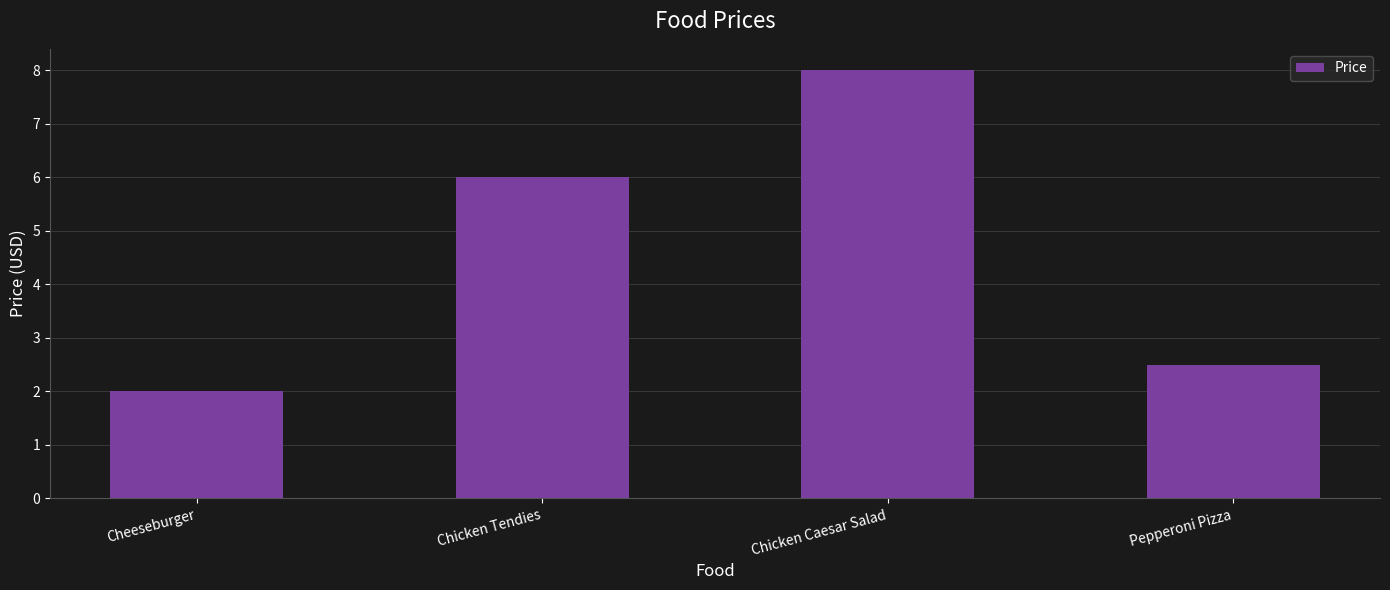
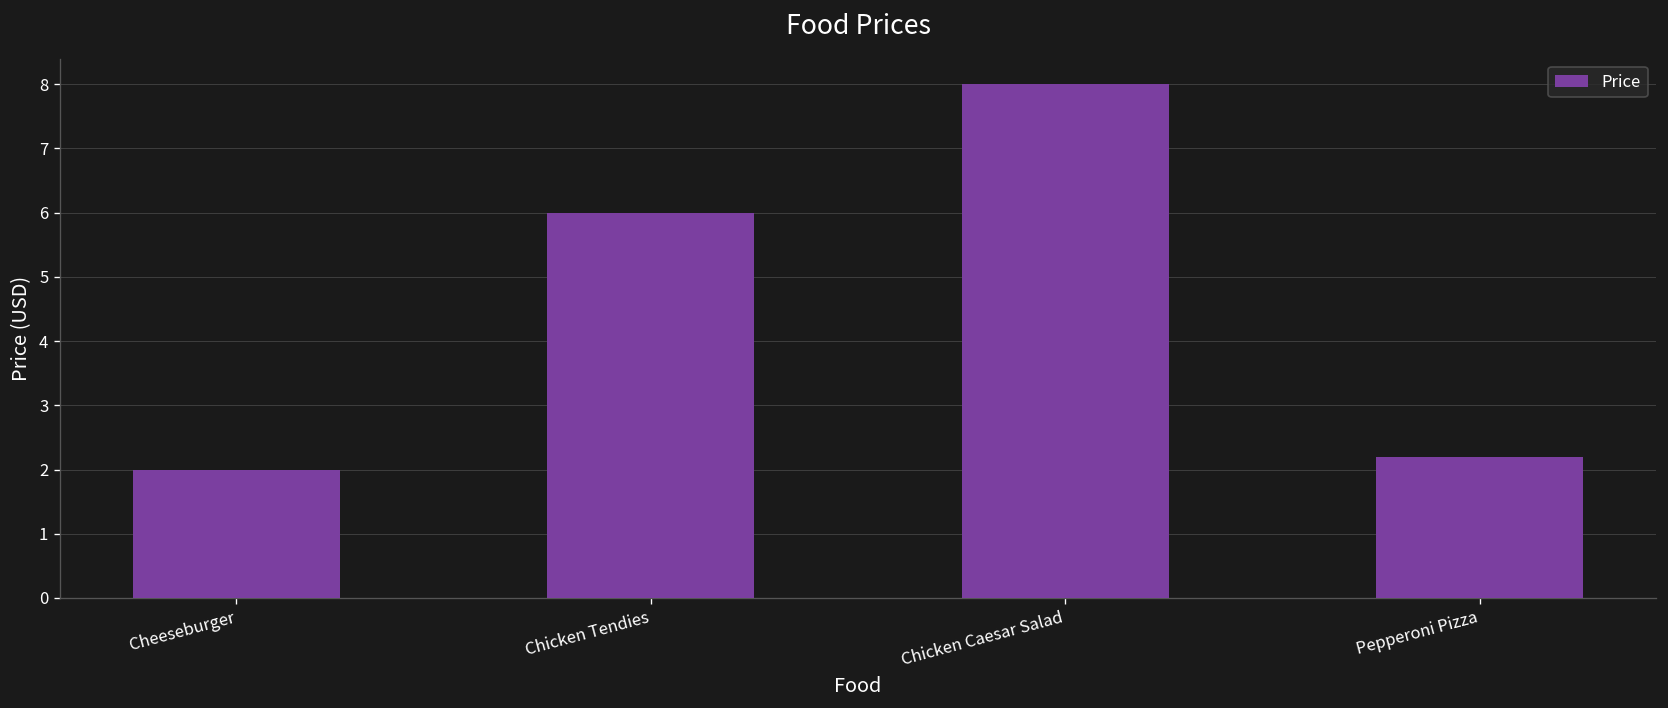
Pepperoni Pizza: 2.5 -> 2.2
